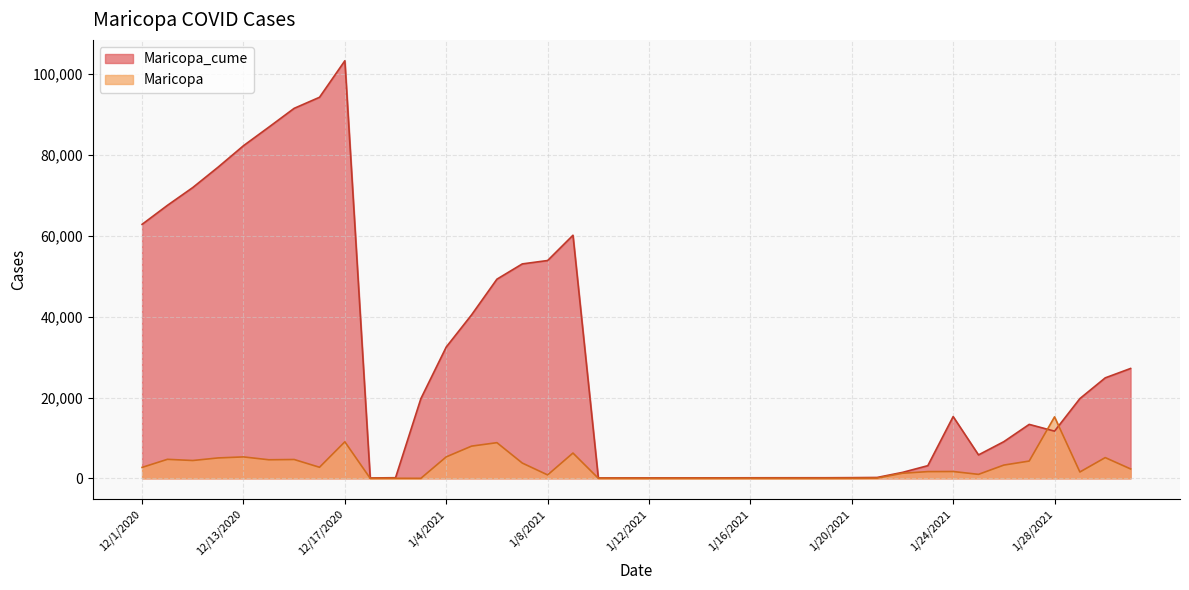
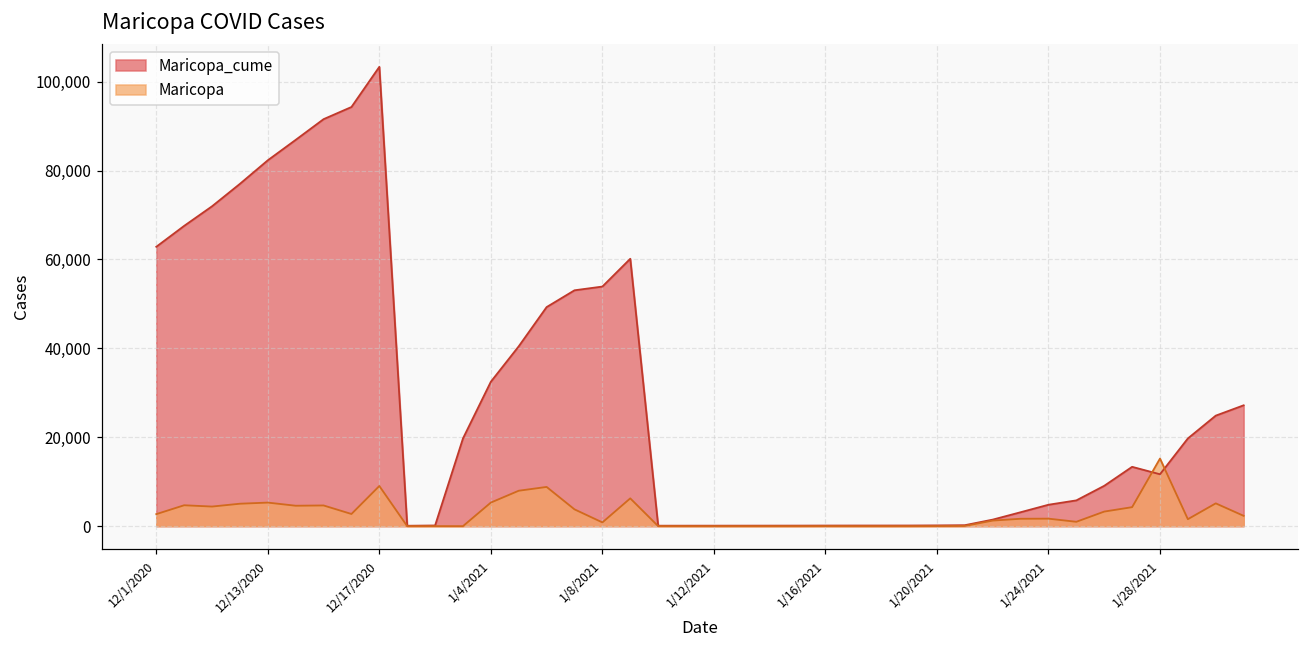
Maricopa_cume, 1/24/2021: 15,000 -> 5,000
